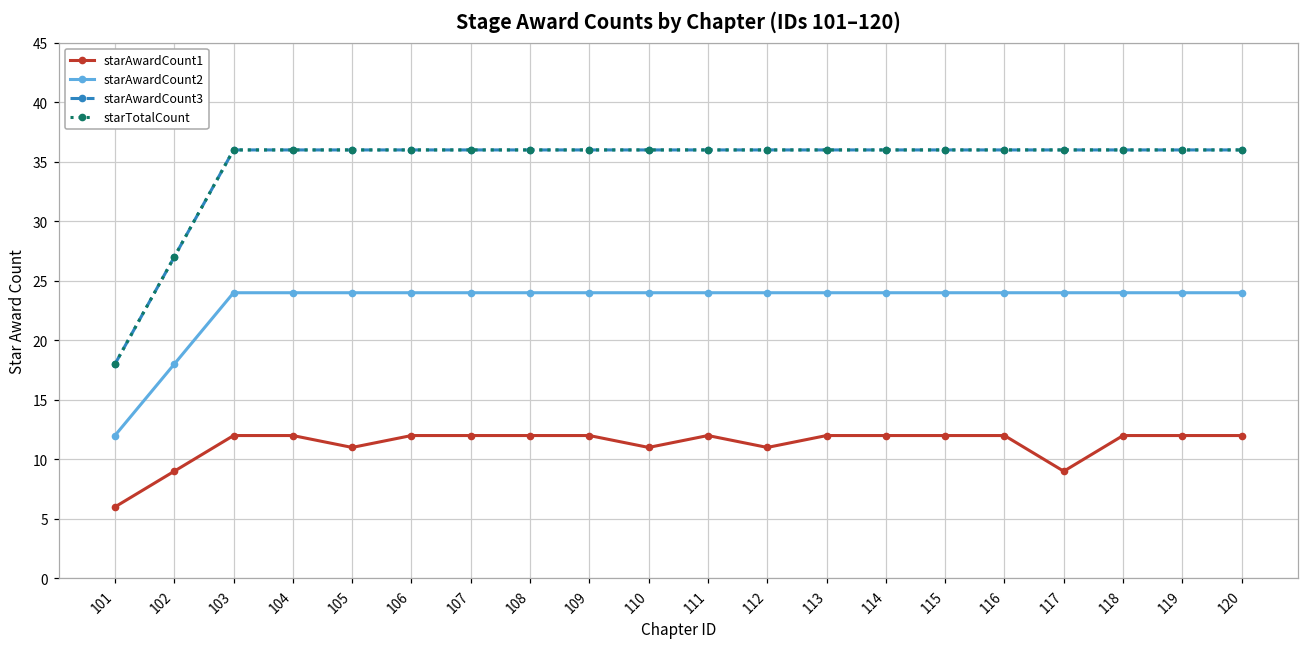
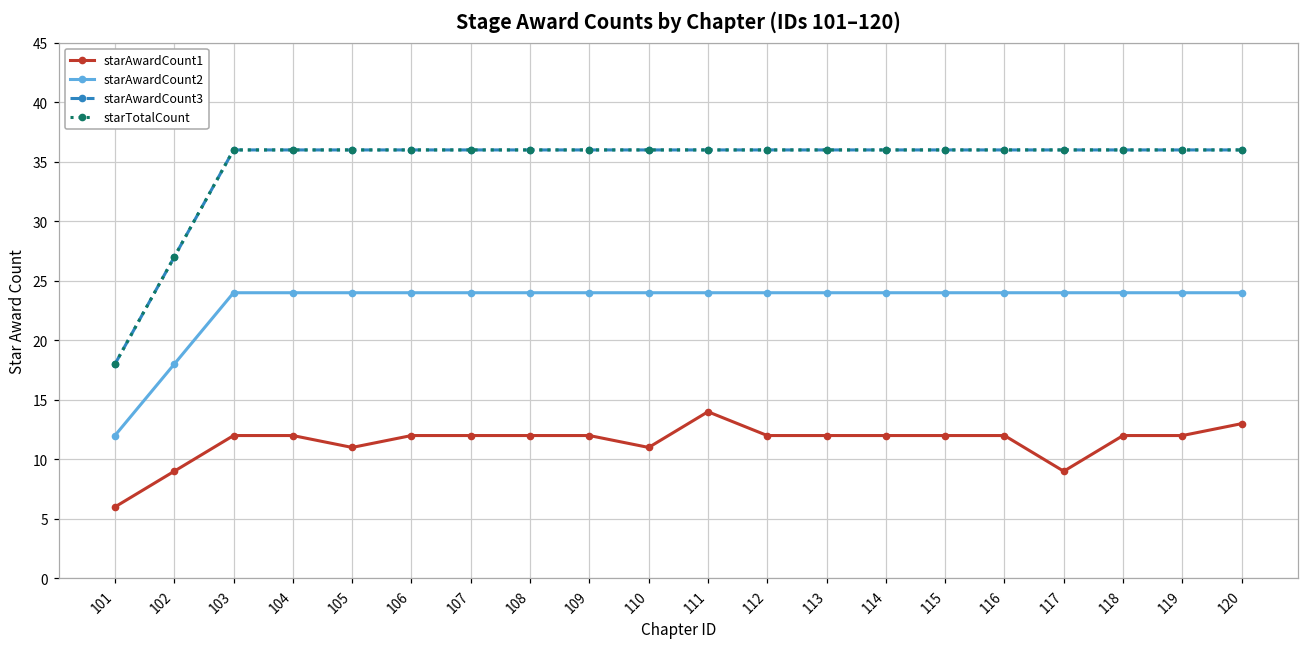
starAwardCount1, 111: 12 -> 14
starAwardCount1, 112: 11 -> 12
starAwardCount1, 120: 12 -> 13
